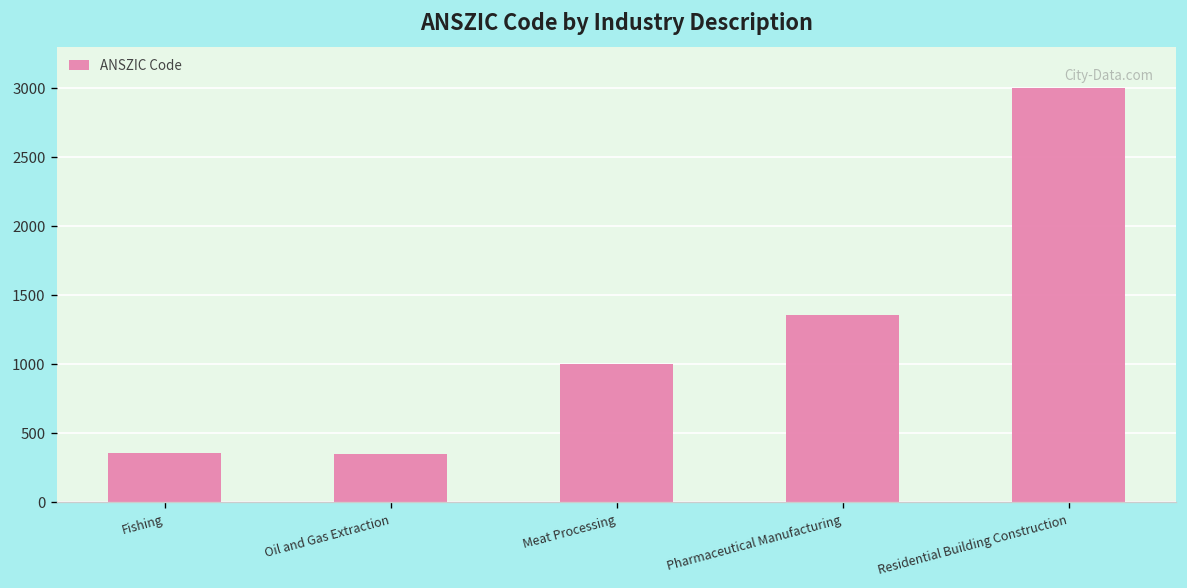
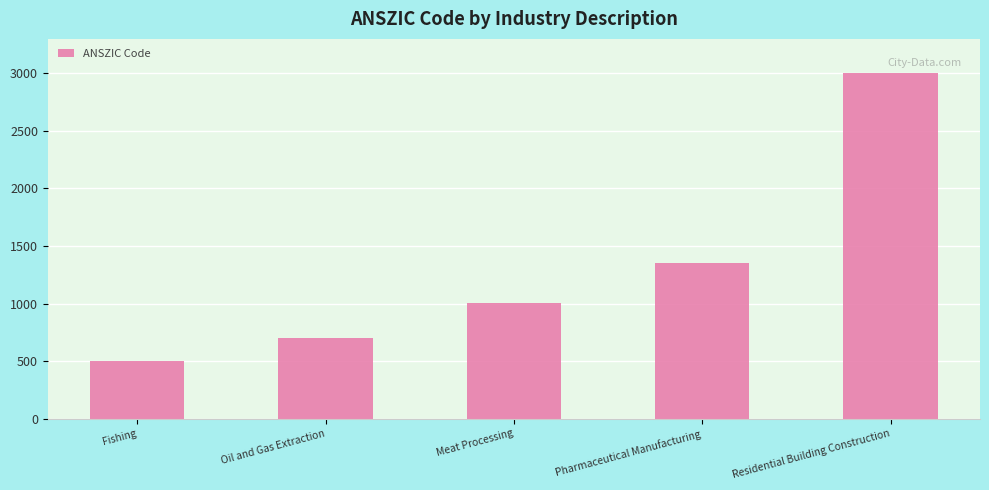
Fishing: 360 -> 500
Oil and Gas Extraction: 350 -> 700
